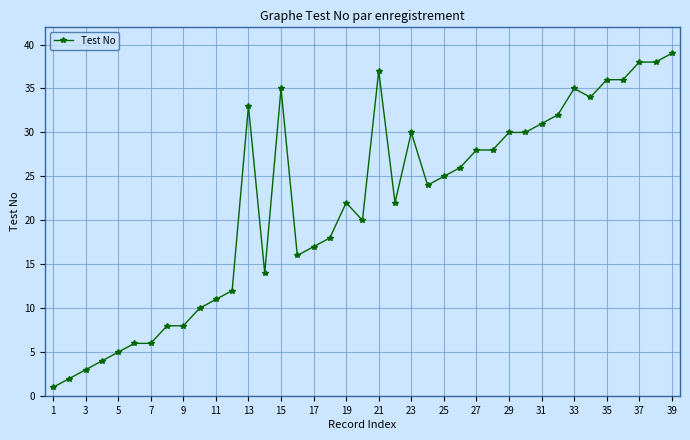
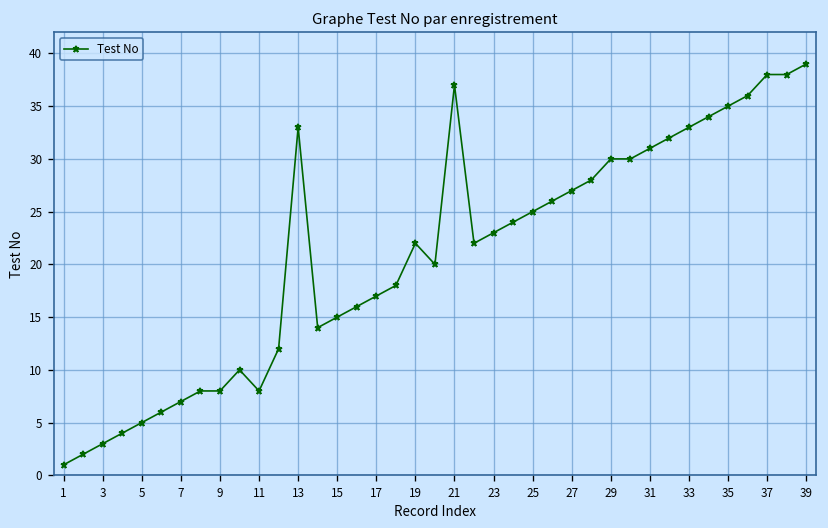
7: 6 -> 7
11: 11 -> 8
15: 35 -> 15
23: 30 -> 23
27: 28 -> 27
33: 35 -> 33
35: 36 -> 35
